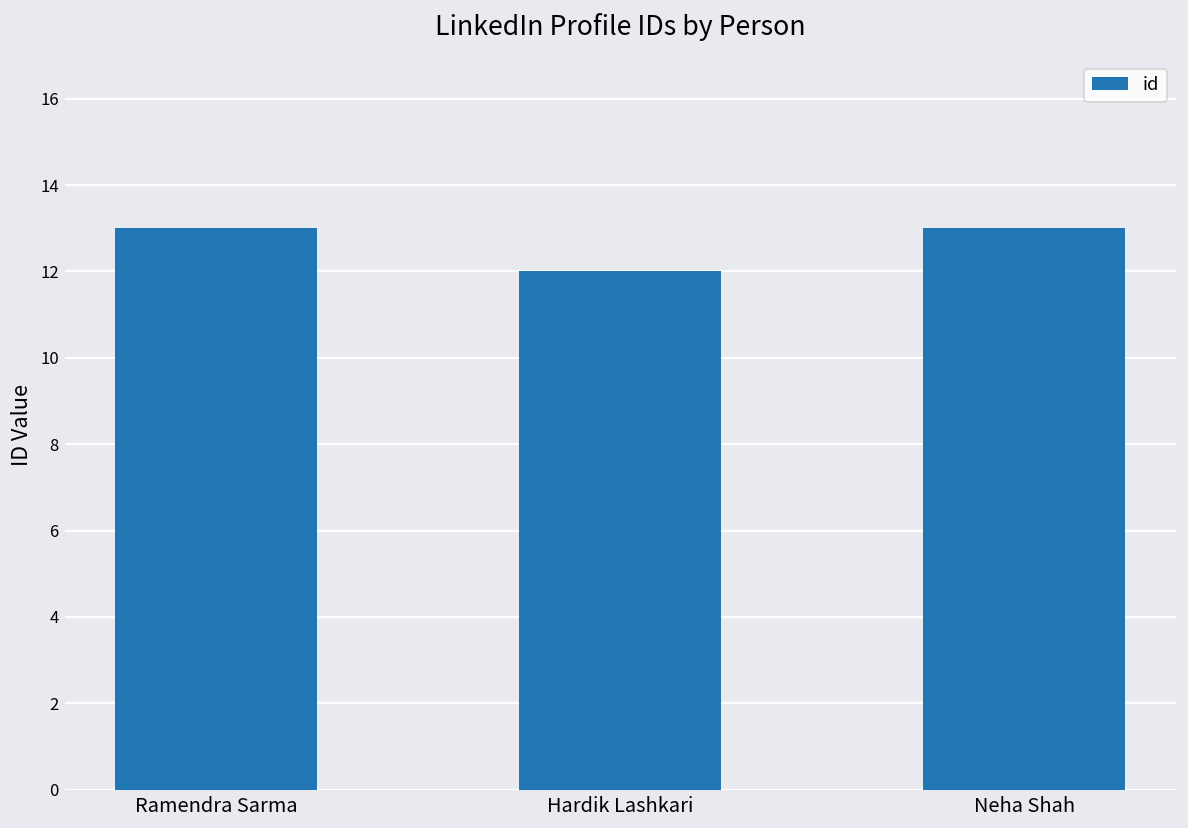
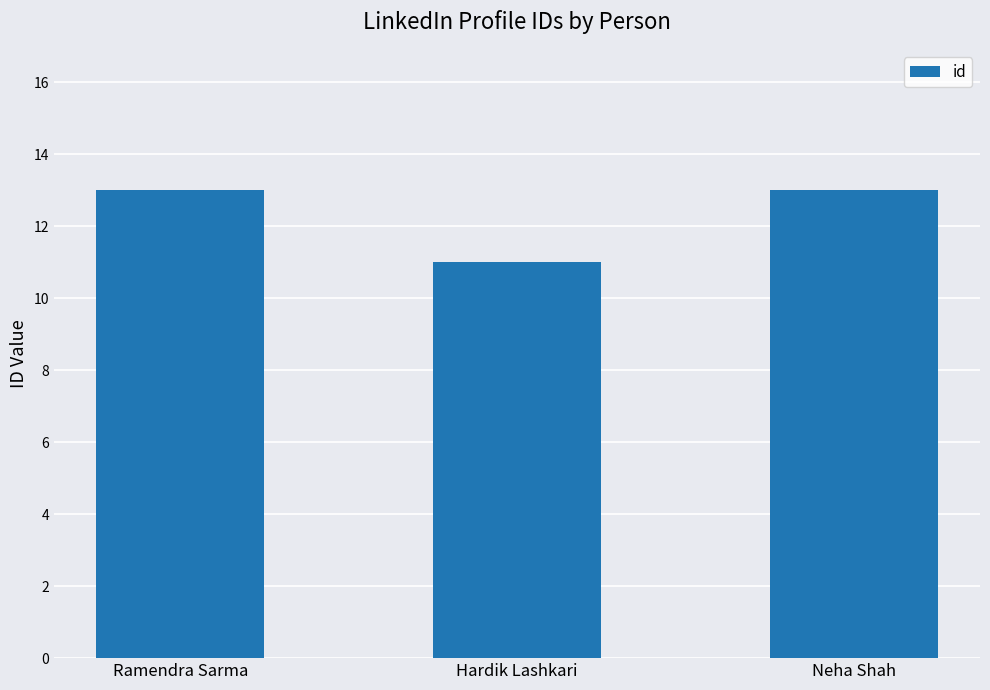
Hardik Lashkari: 12 -> 11
